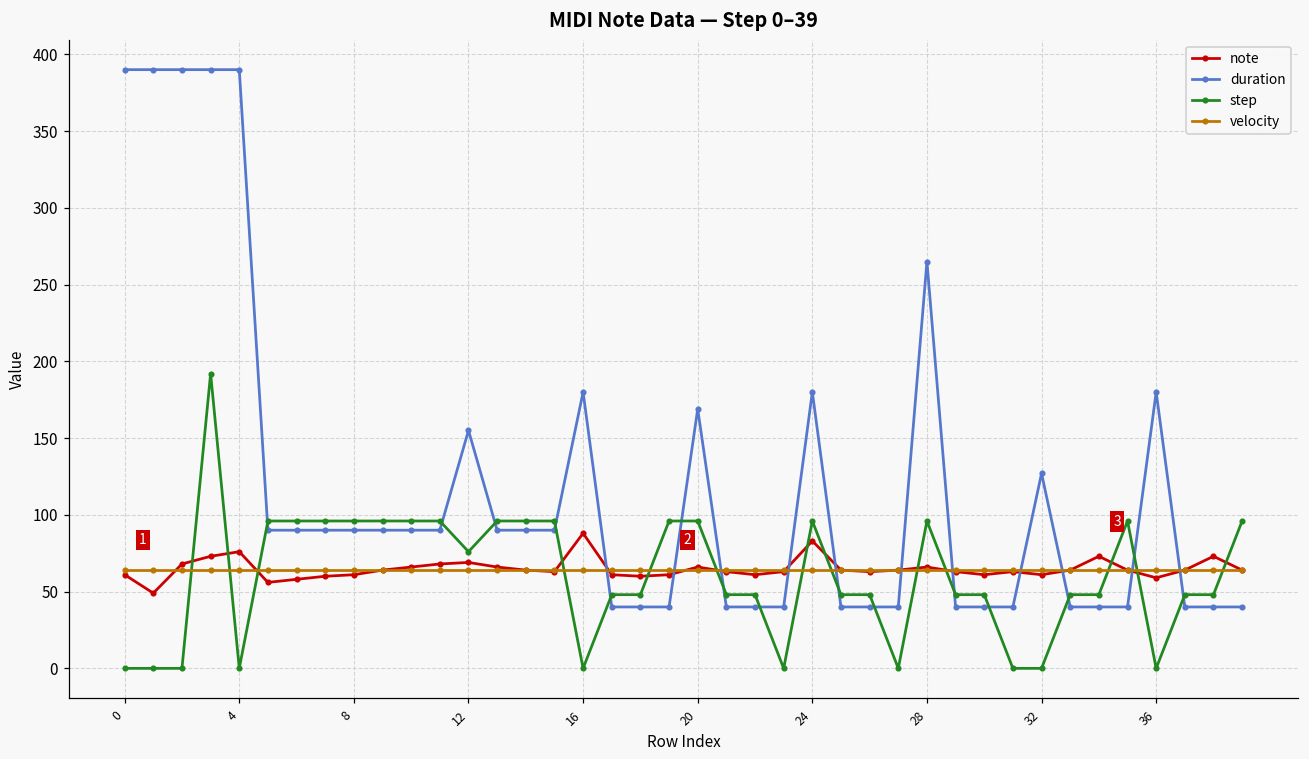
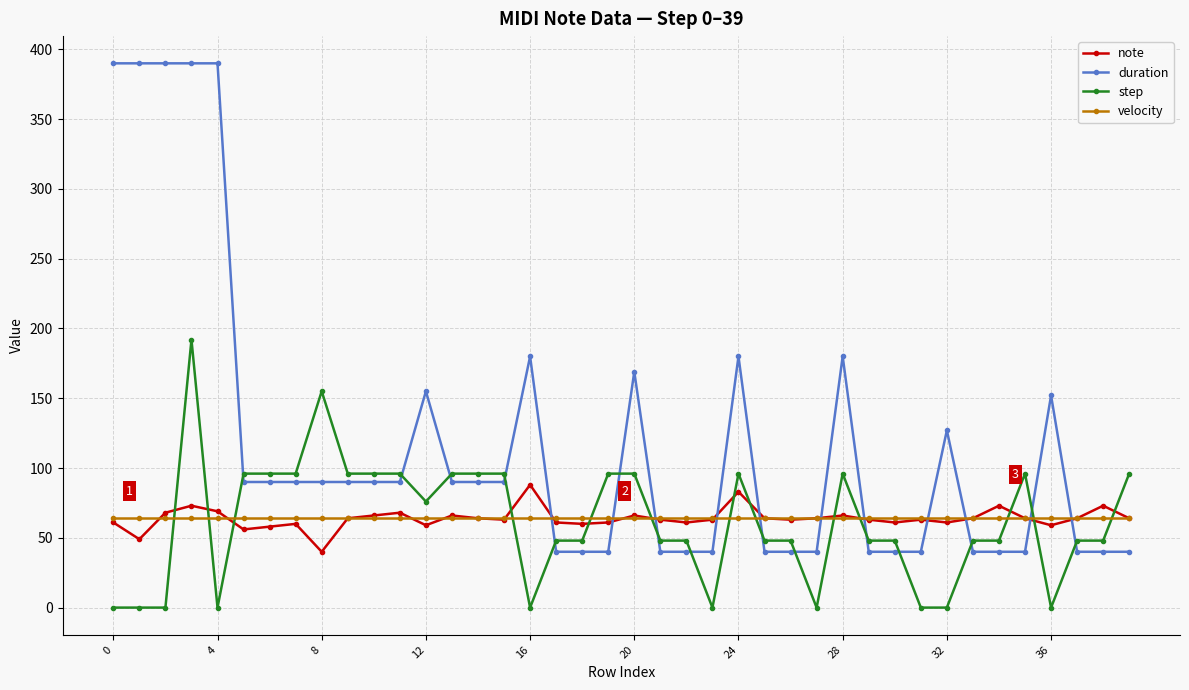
note, 4: 76 -> 69
note, 8: 61 -> 40
step, 8: 96 -> 155
note, 12: 69 -> 59
duration, 28: 265 -> 180
duration, 36: 180 -> 152
